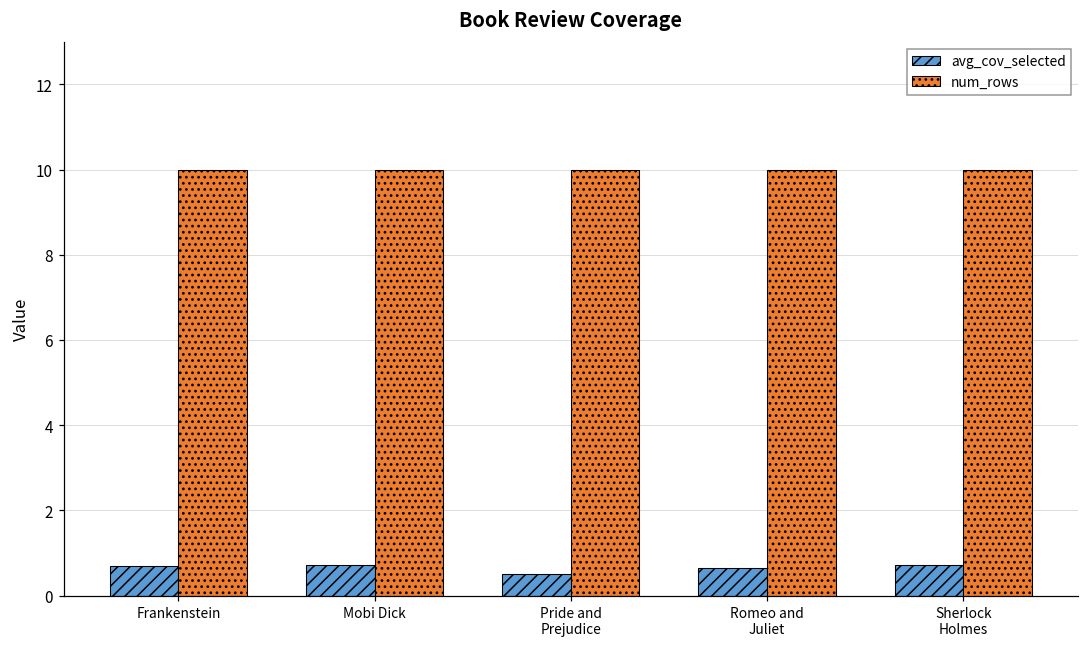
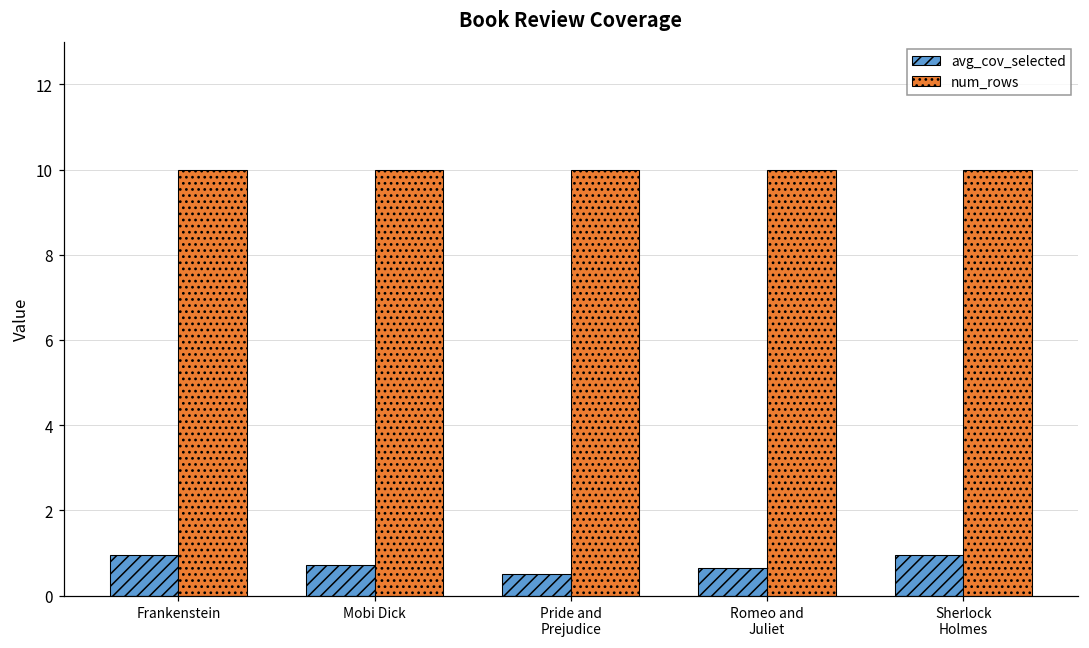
avg_cov_selected, Frankenstein: 0.7 -> 1.0
avg_cov_selected, Sherlock Holmes: 0.7 -> 0.9
